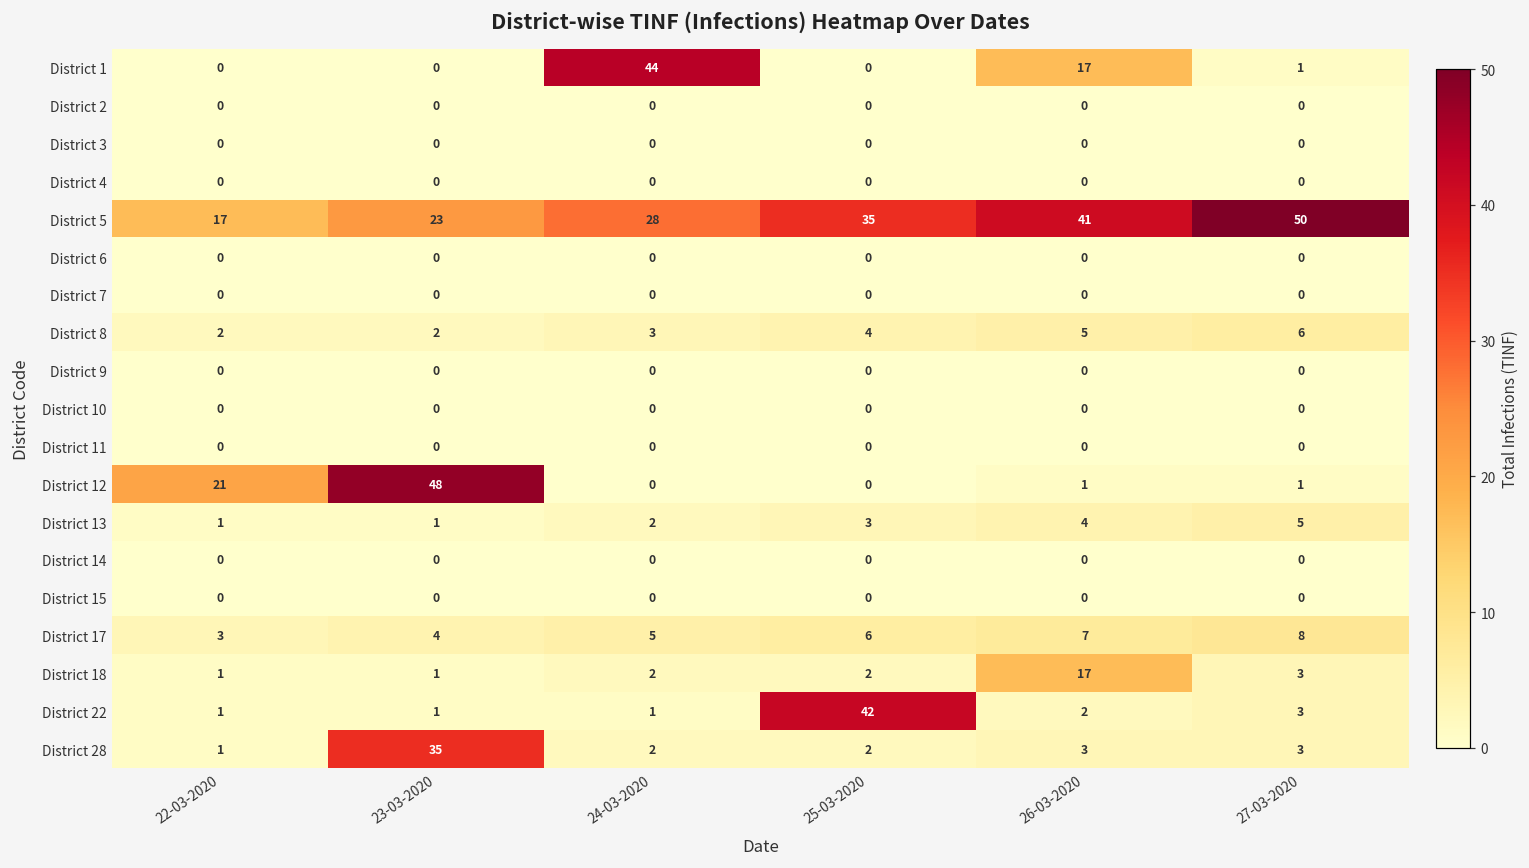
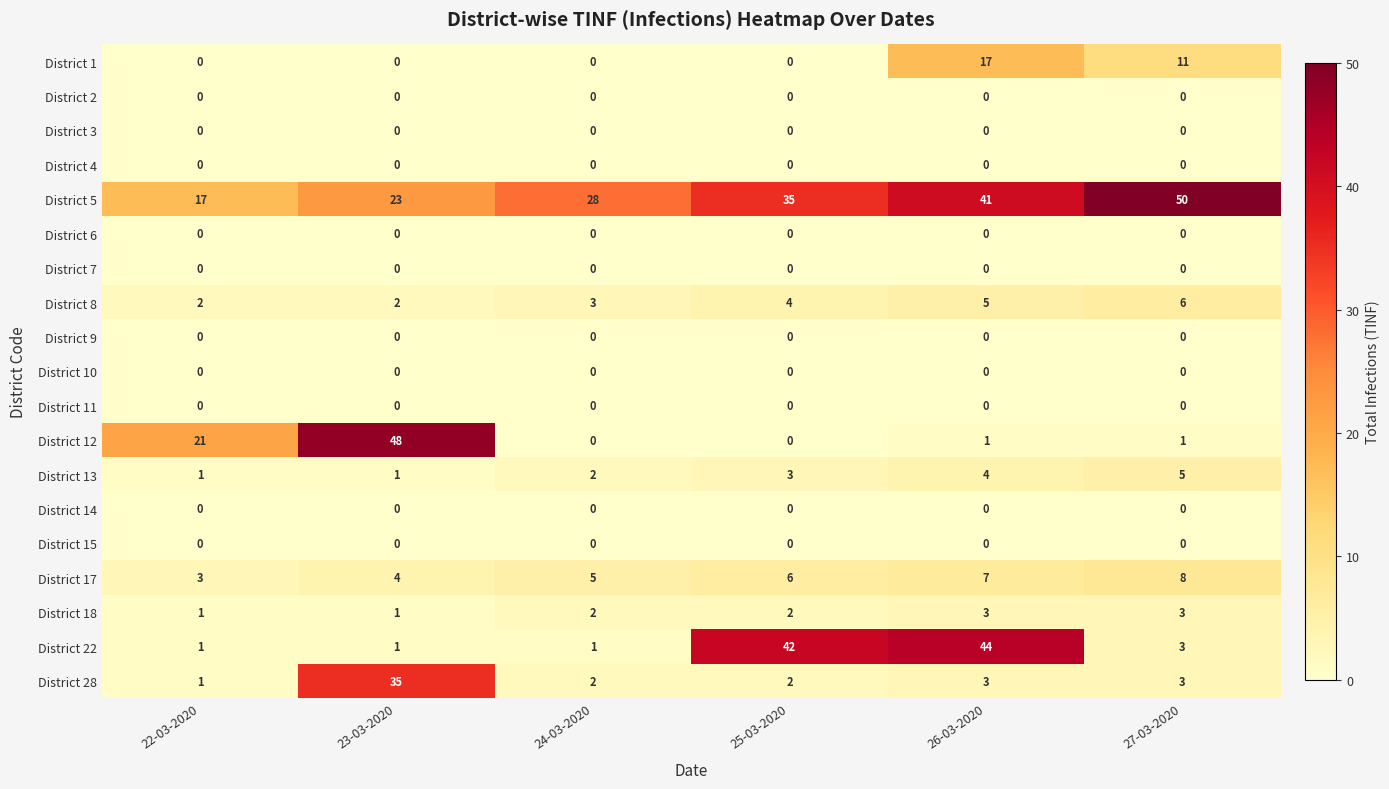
District 1, 24-03-2020: 44 -> 0
District 1, 27-03-2020: 1 -> 11
District 18, 26-03-2020: 17 -> 3
District 22, 26-03-2020: 2 -> 44
